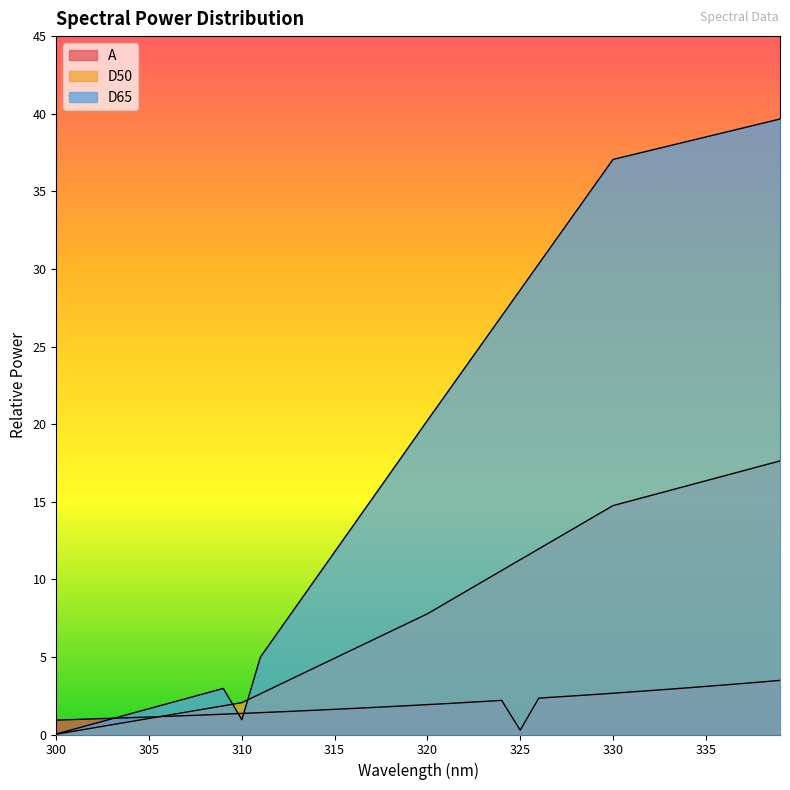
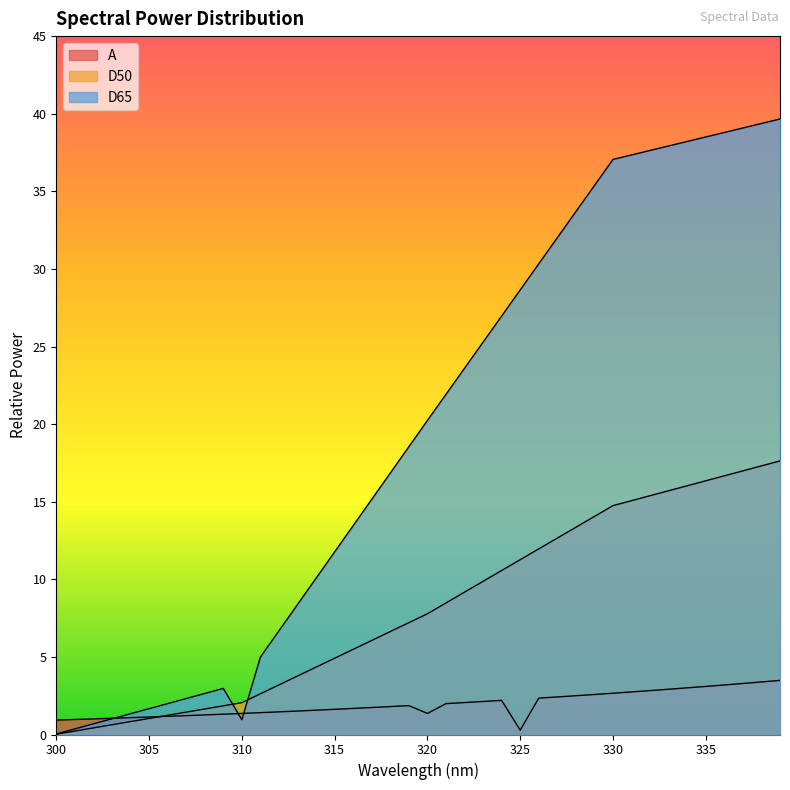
A, 320: 1.9 -> 1.4
